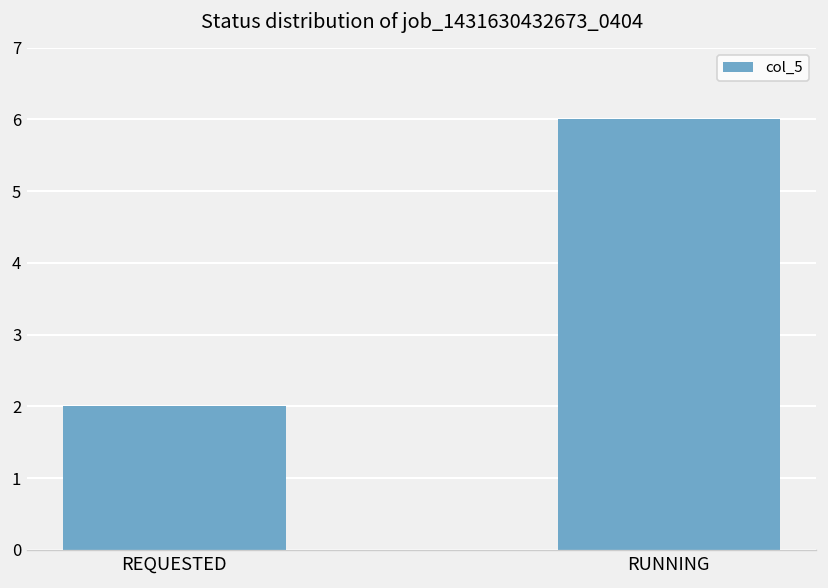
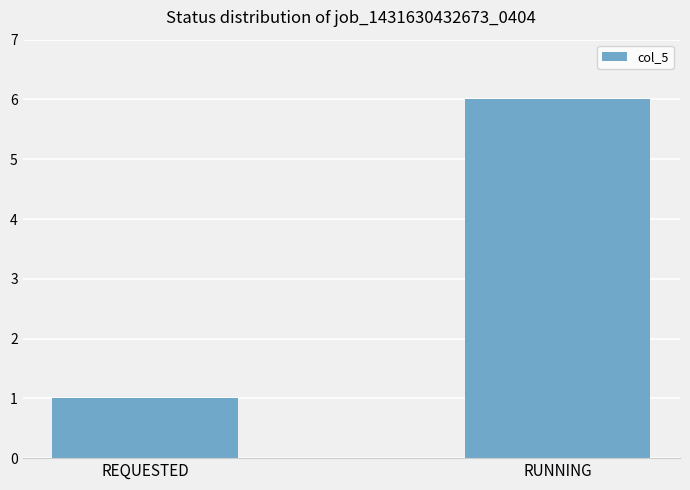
REQUESTED: 2 -> 1
